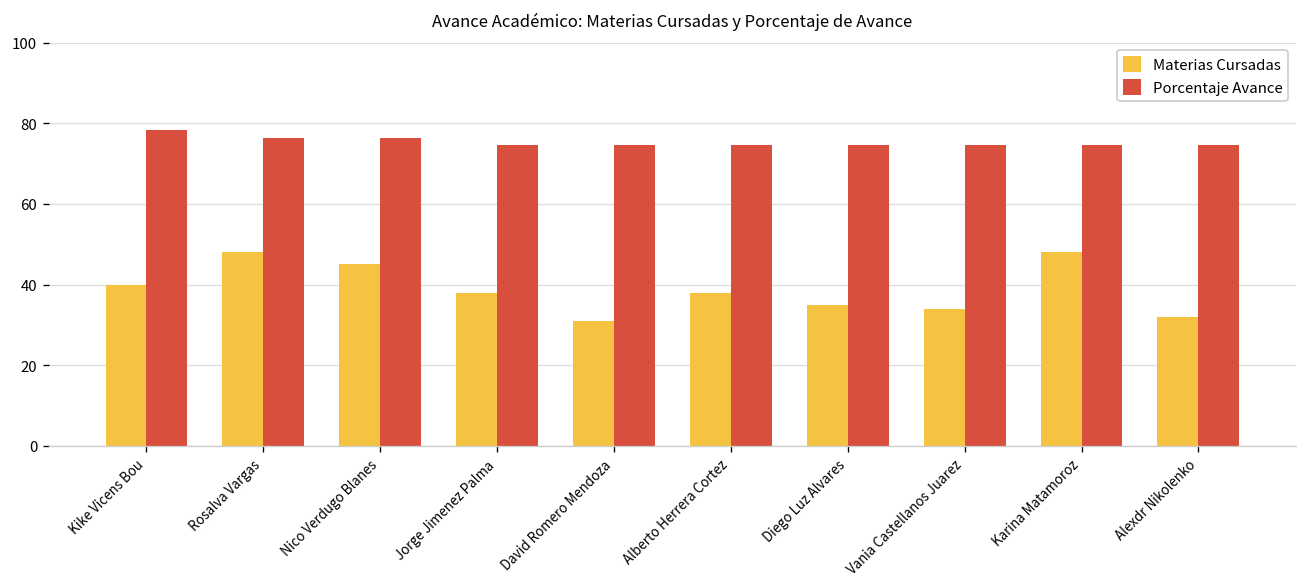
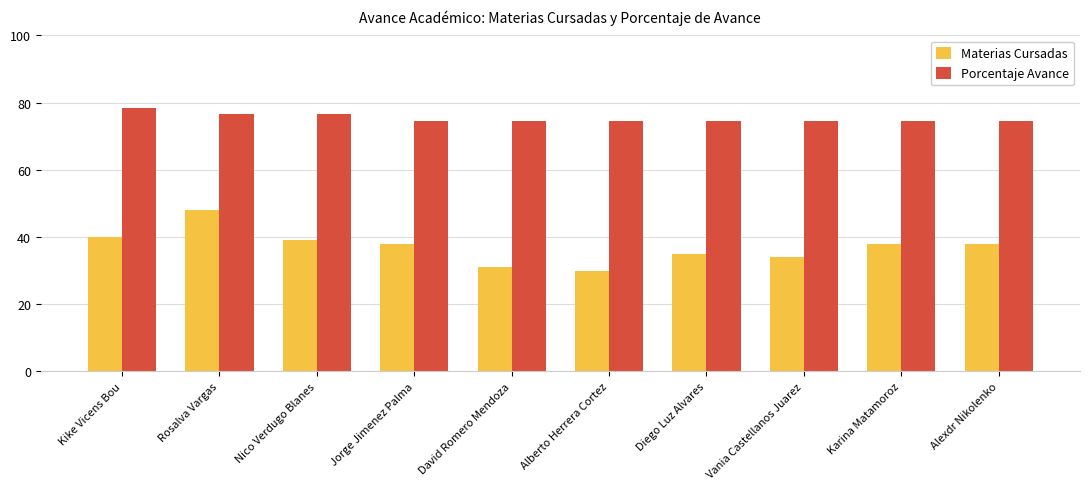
Materias Cursadas, Nico Verdugo Blanes: 45 -> 39
Materias Cursadas, Alberto Herrera Cortez: 38 -> 30
Materias Cursadas, Karina Matamoroz: 48 -> 38
Materias Cursadas, Alexdr Nikolenko: 32 -> 38
